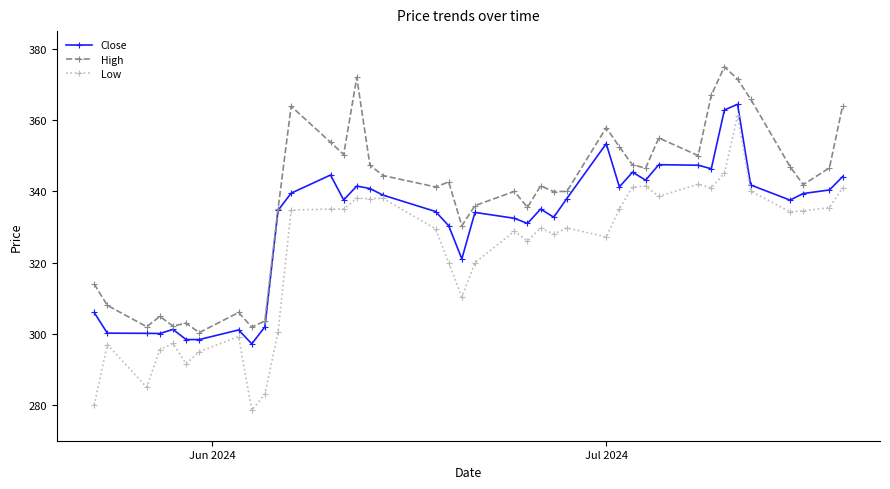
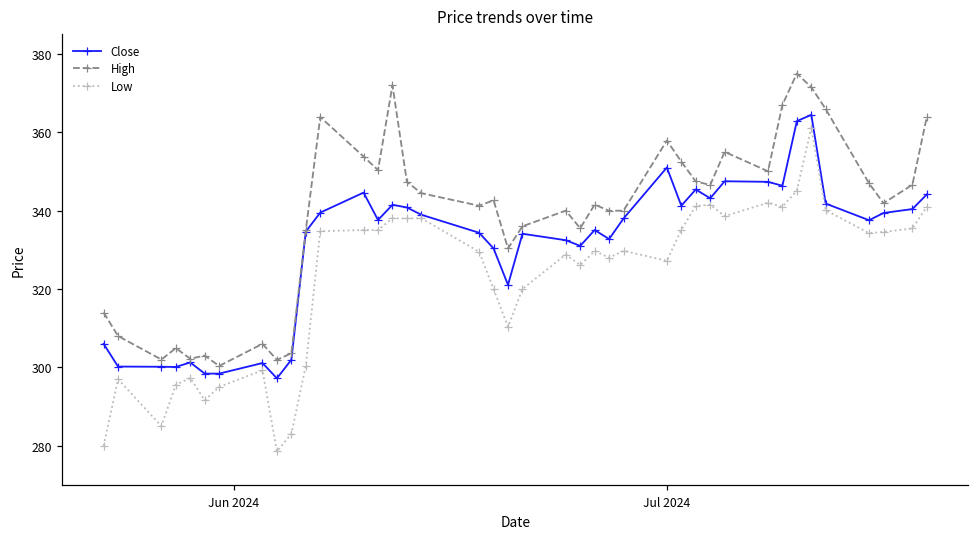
Close, Jul 2024: 353 -> 351
